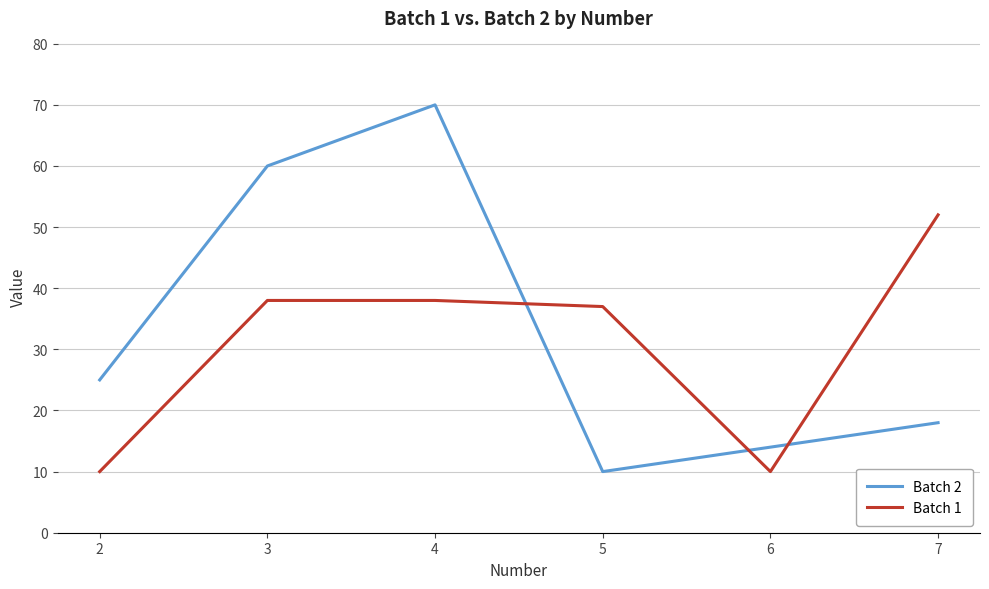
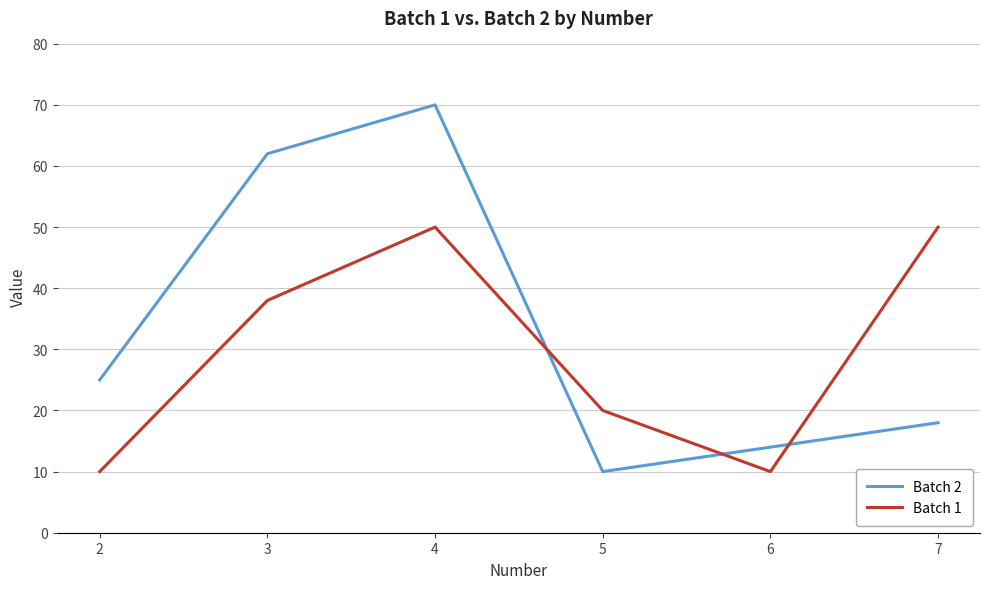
Batch 2, 3: 60 -> 62
Batch 1, 4: 38 -> 50
Batch 1, 5: 37 -> 20
Batch 1, 7: 52 -> 50
